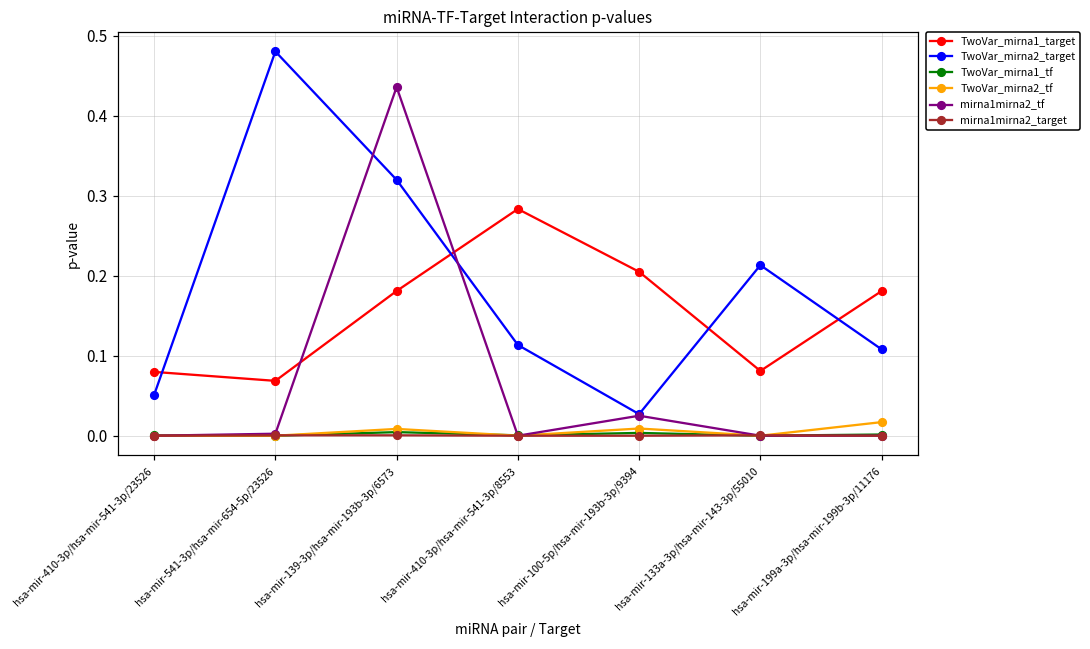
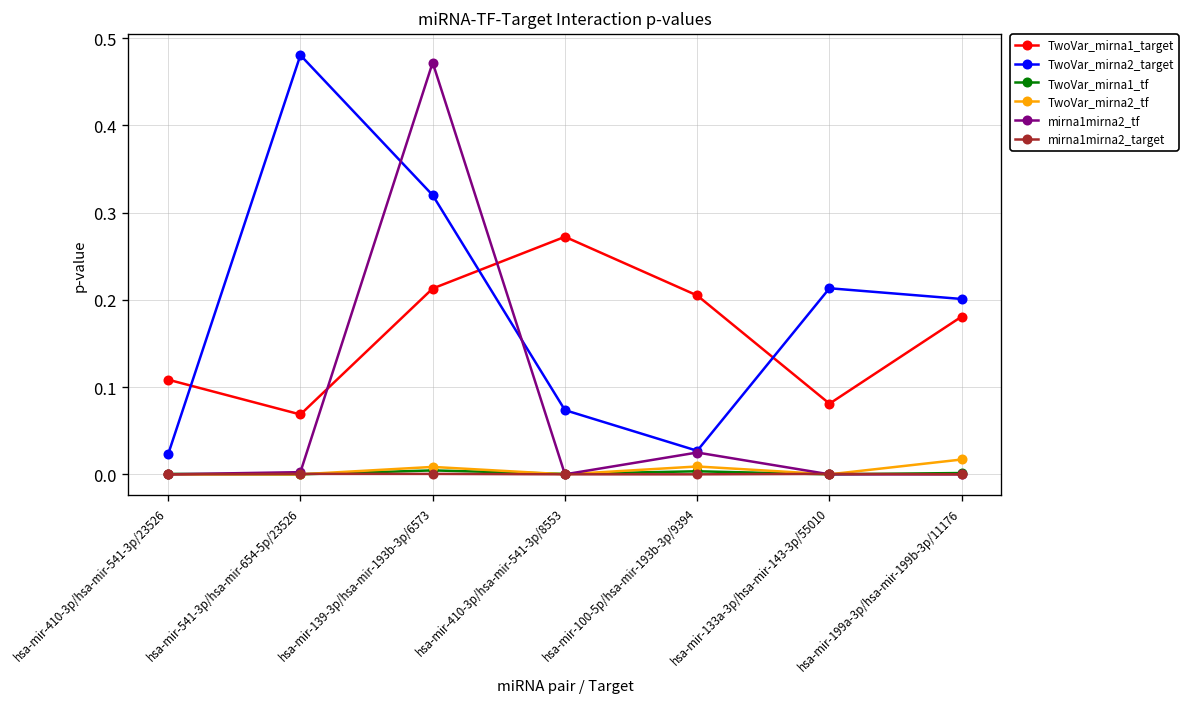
TwoVar_mirna1_target, hsa-mir-410-3p/hsa-mir-541-3p/23526: 0.08 -> 0.11
TwoVar_mirna2_target, hsa-mir-410-3p/hsa-mir-541-3p/23526: 0.05 -> 0.02
TwoVar_mirna1_target, hsa-mir-139-3p/hsa-mir-193b-3p/6573: 0.18 -> 0.21
mirna1mirna2_tf, hsa-mir-139-3p/hsa-mir-193b-3p/6573: 0.44 -> 0.47
TwoVar_mirna1_target, hsa-mir-410-3p/hsa-mir-541-3p/8553: 0.28 -> 0.27
TwoVar_mirna2_target, hsa-mir-410-3p/hsa-mir-541-3p/8553: 0.11 -> 0.07
TwoVar_mirna2_target, hsa-mir-199a-3p/hsa-mir-199b-3p/11176: 0.11 -> 0.20
